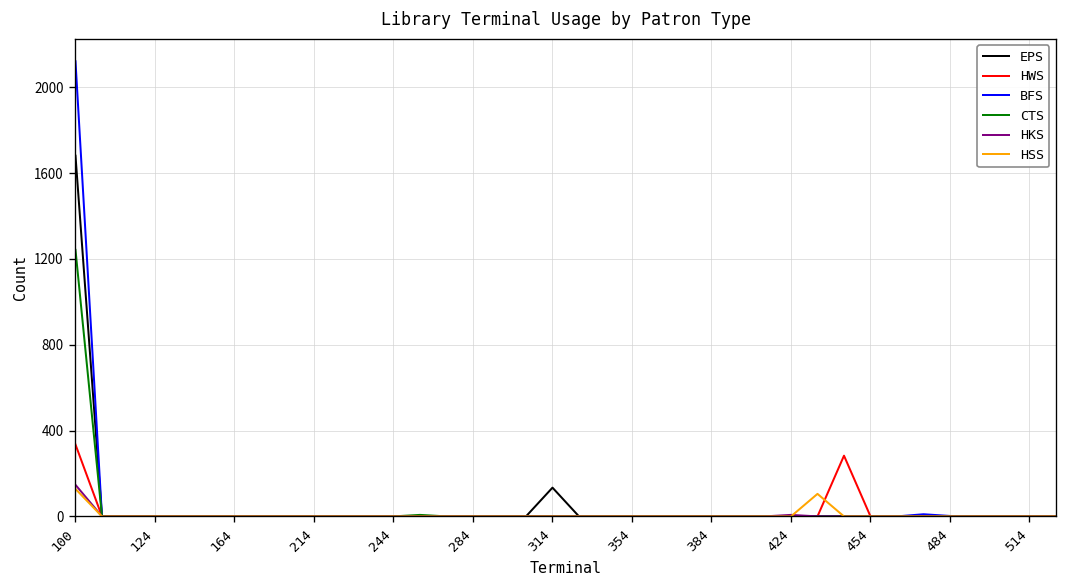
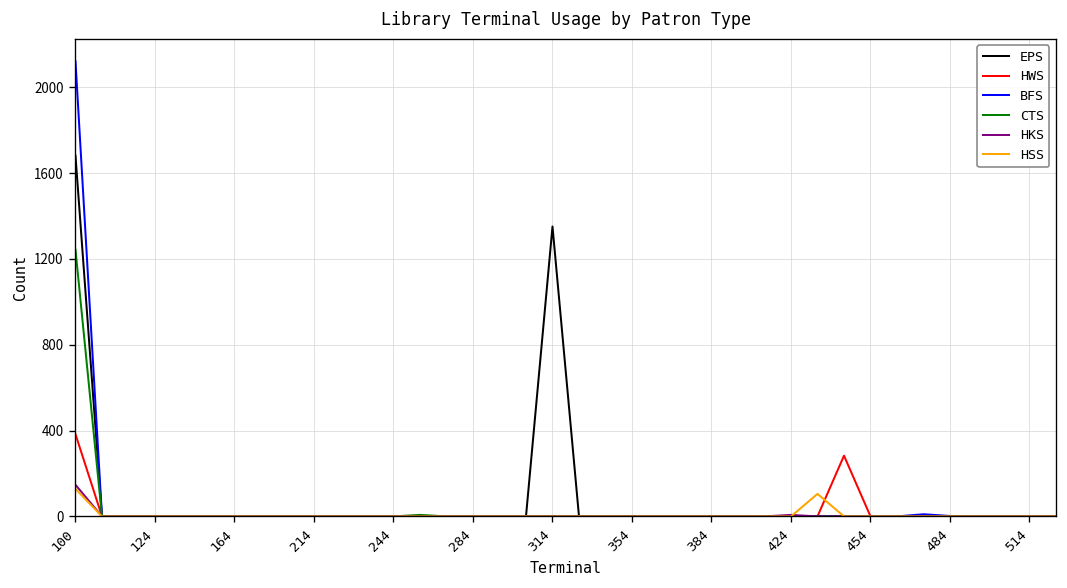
HWS, 100: 340 -> 380
EPS, 314: 130 -> 1350
